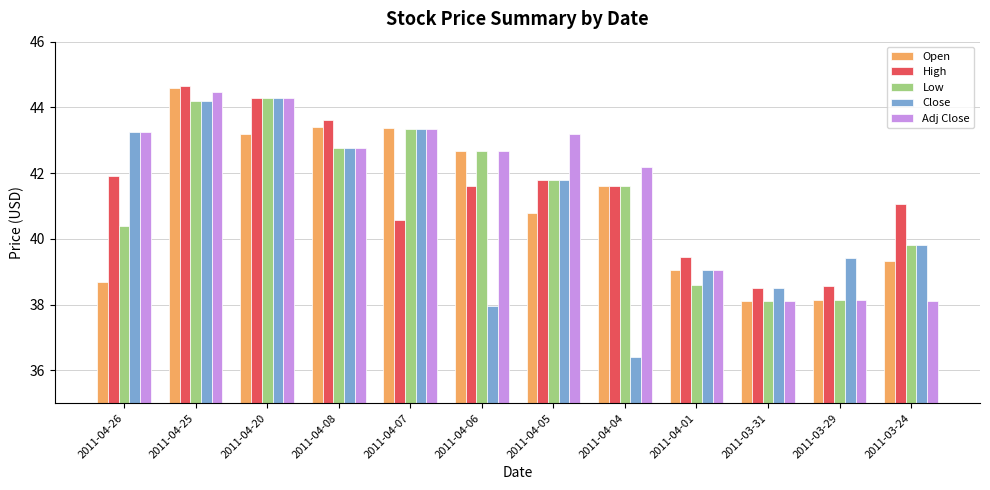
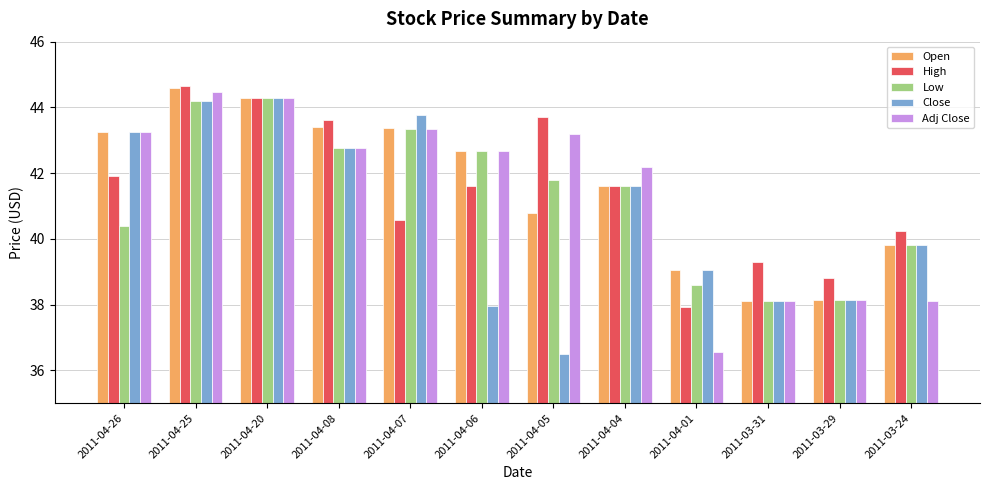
Open, 2011-04-26: 38.7 -> 43.2
Open, 2011-04-20: 43.2 -> 44.3
Close, 2011-04-07: 43.3 -> 43.8
High, 2011-04-05: 41.8 -> 43.7
Close, 2011-04-05: 41.8 -> 36.5
Close, 2011-04-04: 36.4 -> 41.6
High, 2011-04-01: 39.5 -> 37.9
Adj Close, 2011-04-01: 39.0 -> 36.6
High, 2011-03-31: 38.5 -> 39.3
Close, 2011-03-31: 38.5 -> 38.1
High, 2011-03-29: 38.6 -> 38.8
Close, 2011-03-29: 39.4 -> 38.1
Open, 2011-03-24: 39.3 -> 39.8
High, 2011-03-24: 41.1 -> 40.2
